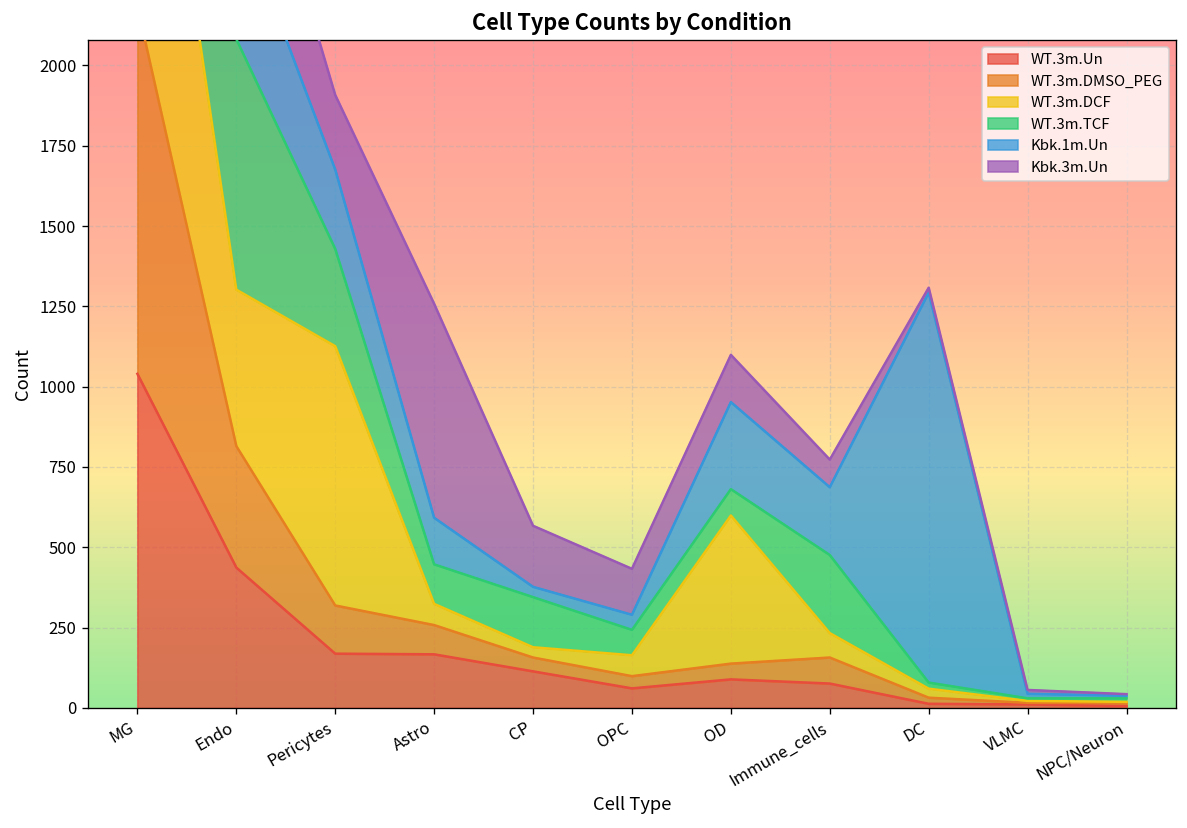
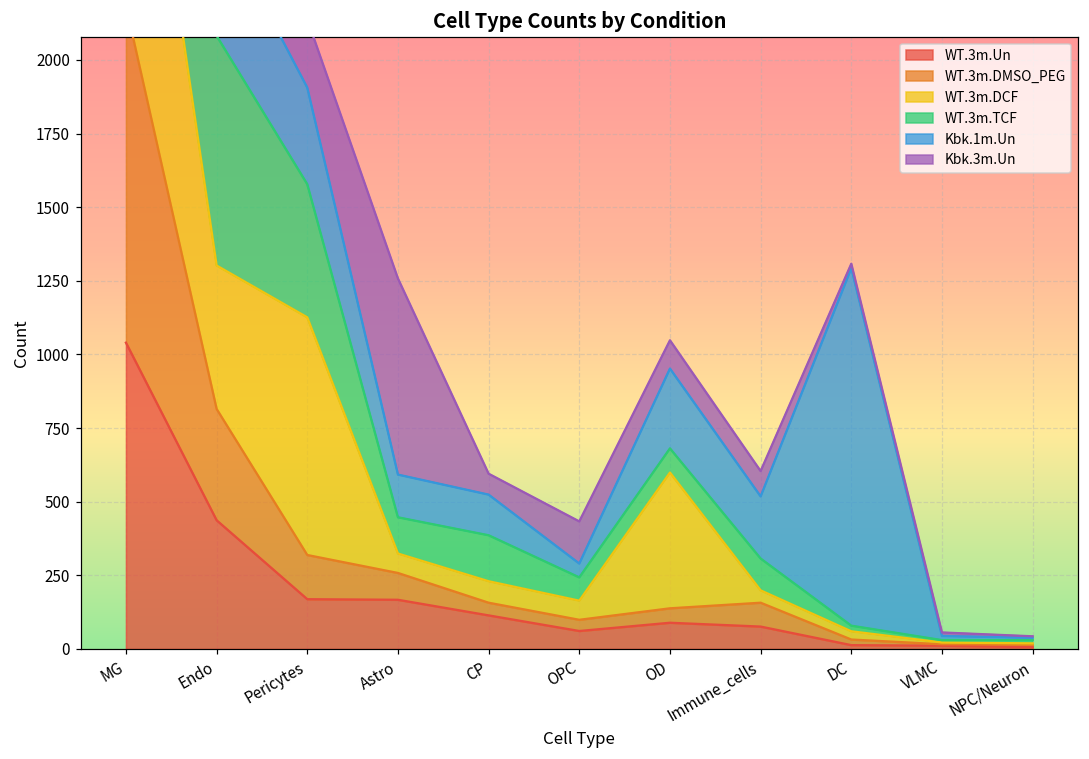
WT.3m.TCF, Pericytes: 300 -> 450
Kbk.1m.Un, Pericytes: 250 -> 330
WT.3m.DCF, CP: 30 -> 70
Kbk.1m.Un, CP: 30 -> 140
Kbk.3m.Un, CP: 190 -> 70
Kbk.3m.Un, OD: 150 -> 100
WT.3m.DCF, Immune_cells: 80 -> 40
WT.3m.TCF, Immune_cells: 240 -> 110
